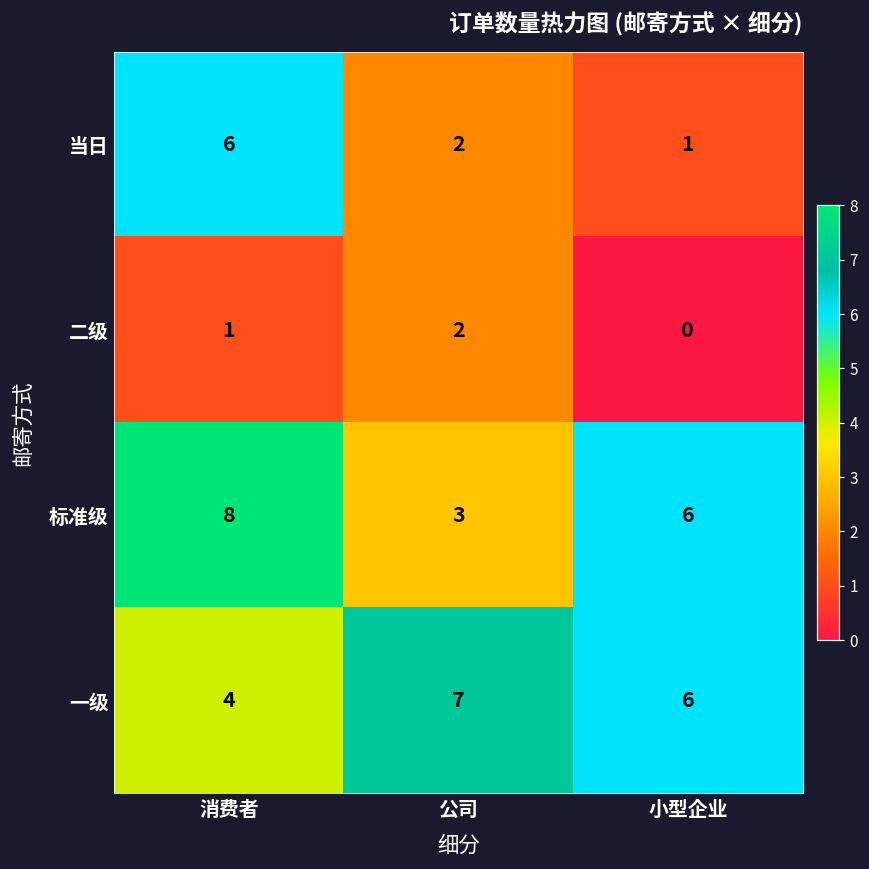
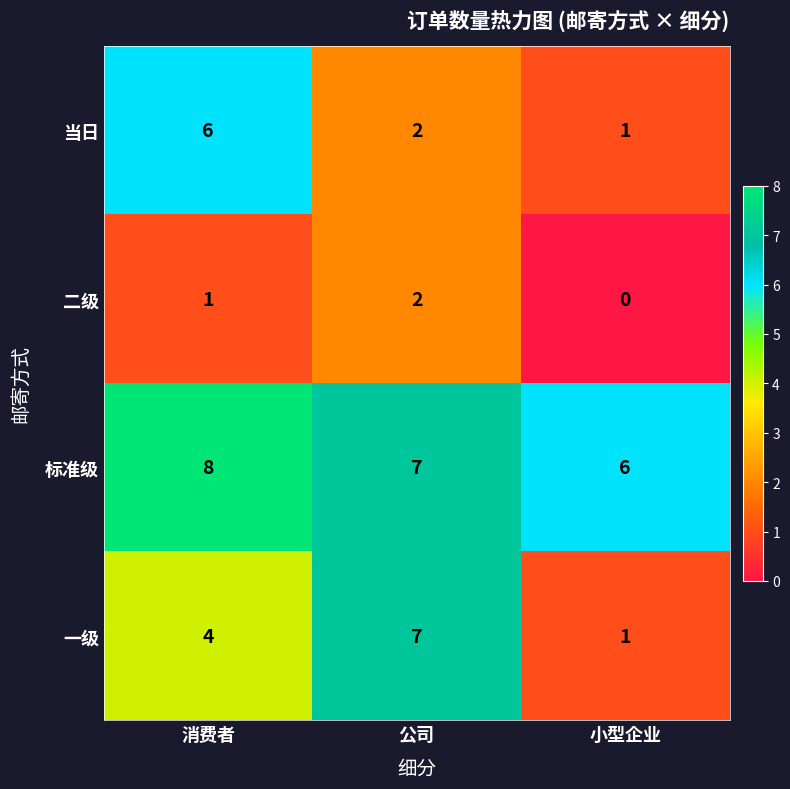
标准级, 公司: 3 -> 7
一级, 小型企业: 6 -> 1
